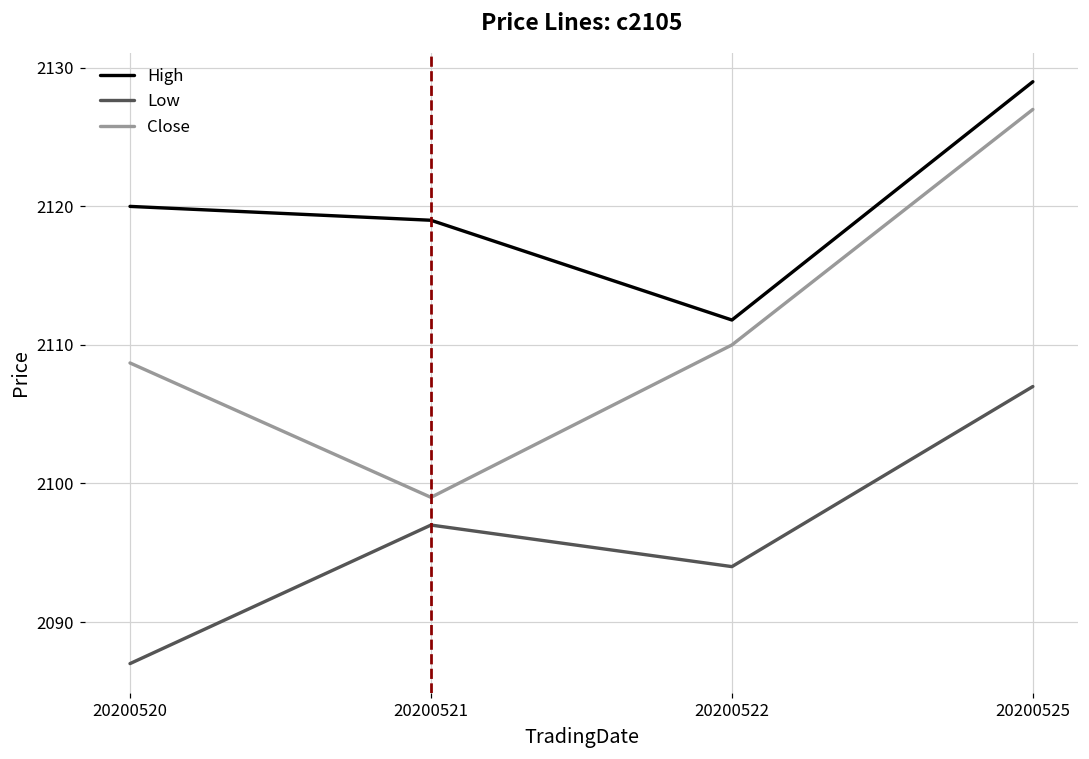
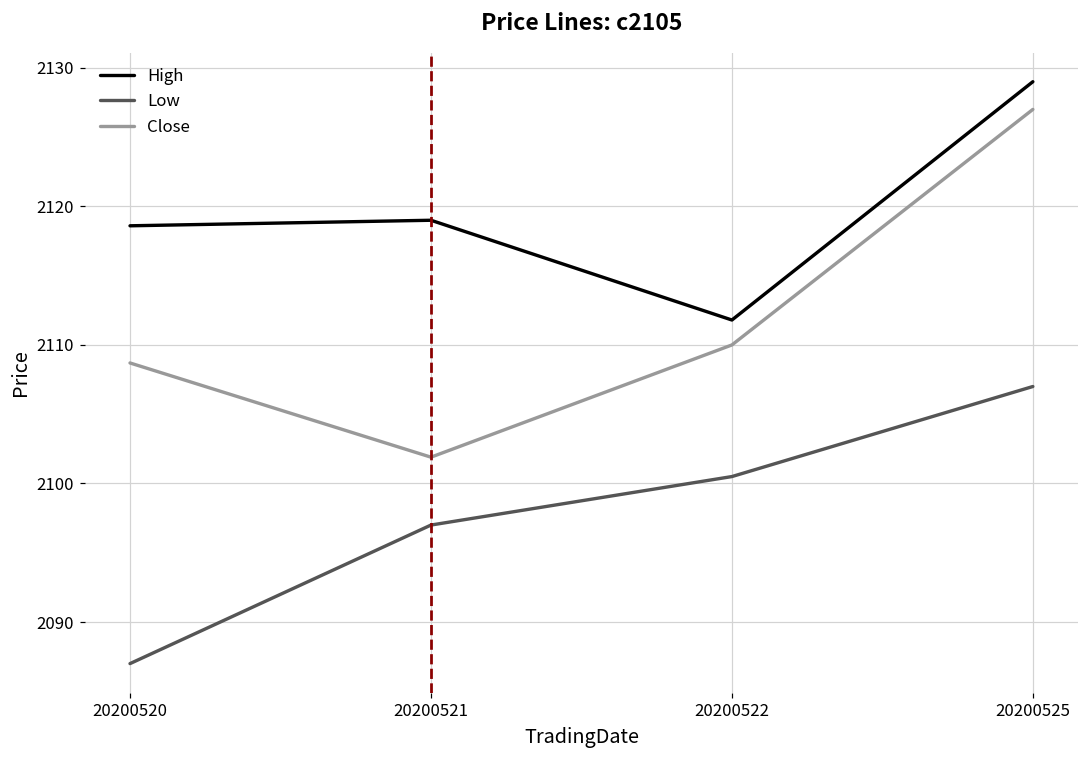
High, 20200520: 2120.0 -> 2118.6
Close, 20200521: 2099.0 -> 2101.9
Low, 20200522: 2094.0 -> 2100.5
